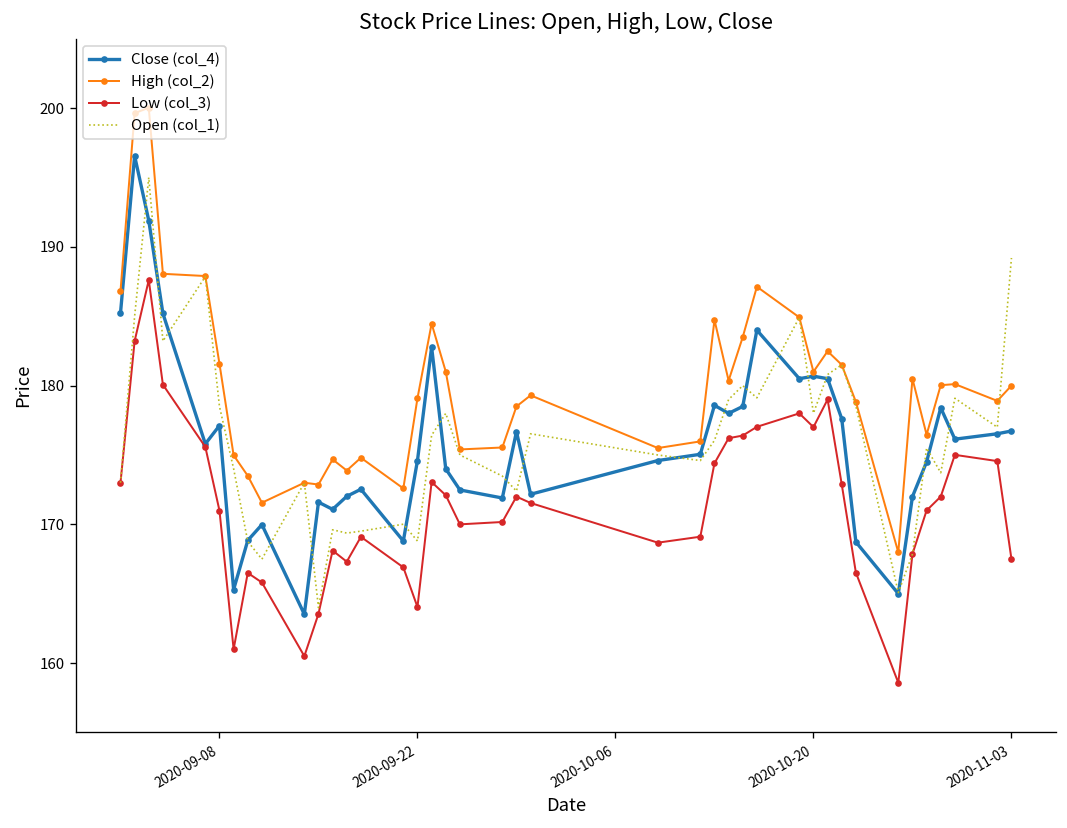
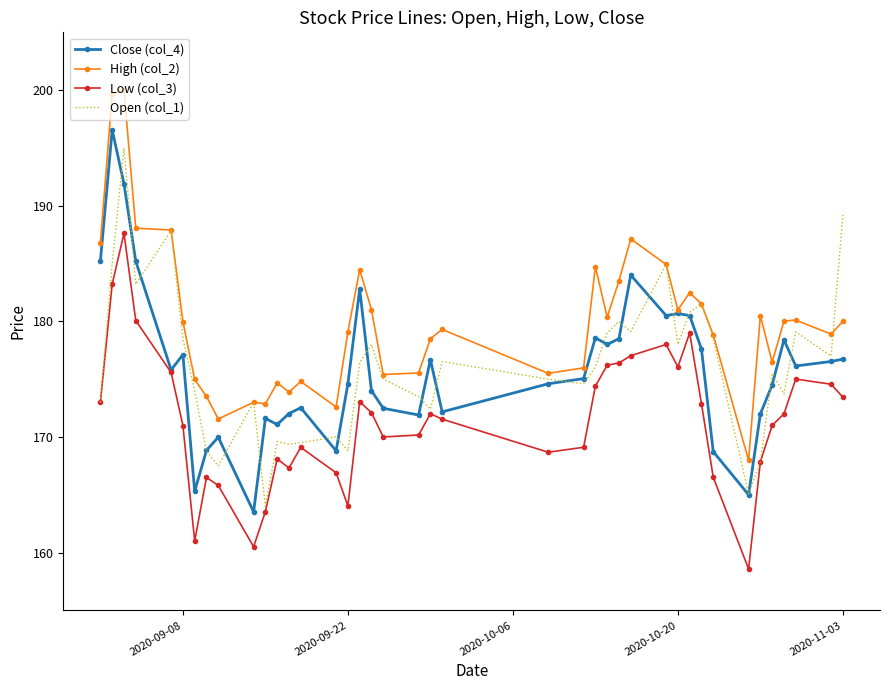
High (col_2), 2020-09-08: 181.6 -> 180.0
Low (col_3), 2020-10-20: 177.0 -> 176.1
Low (col_3), 2020-11-03: 167.5 -> 173.4
